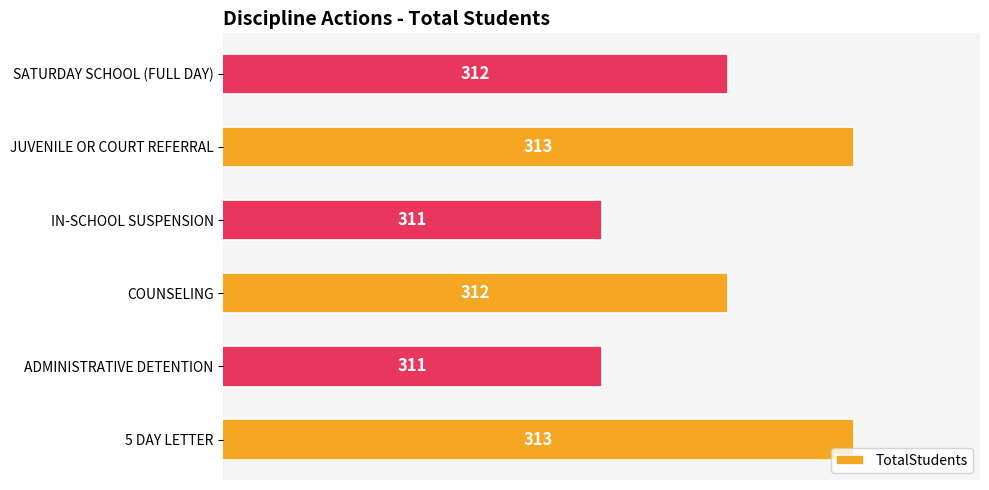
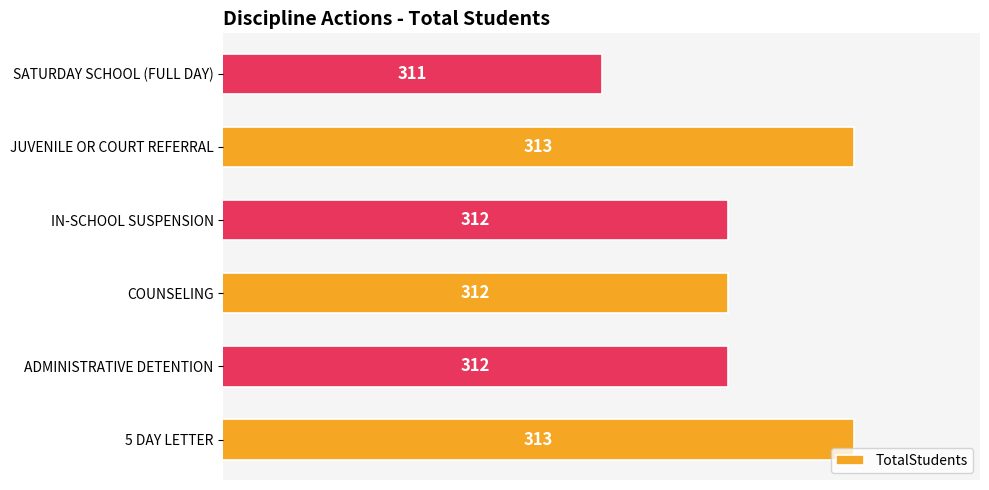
SATURDAY SCHOOL (FULL DAY): 312 -> 311
IN-SCHOOL SUSPENSION: 311 -> 312
ADMINISTRATIVE DETENTION: 311 -> 312
